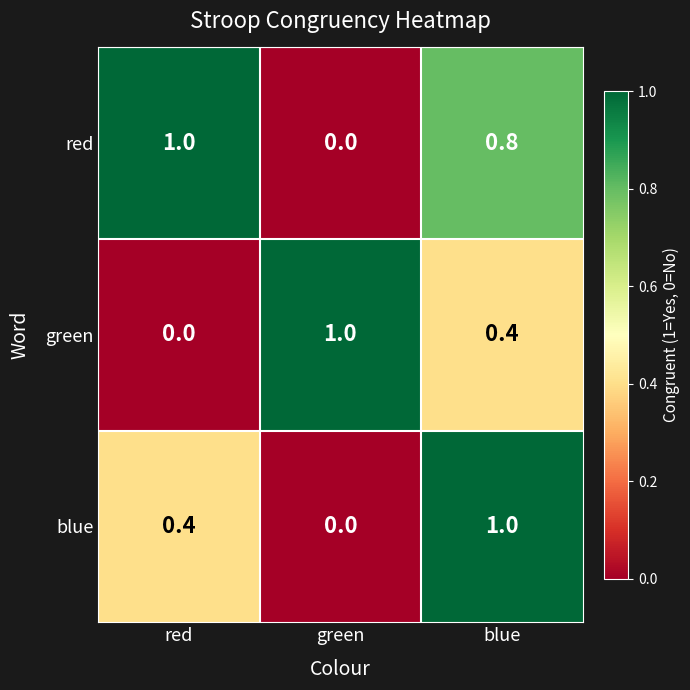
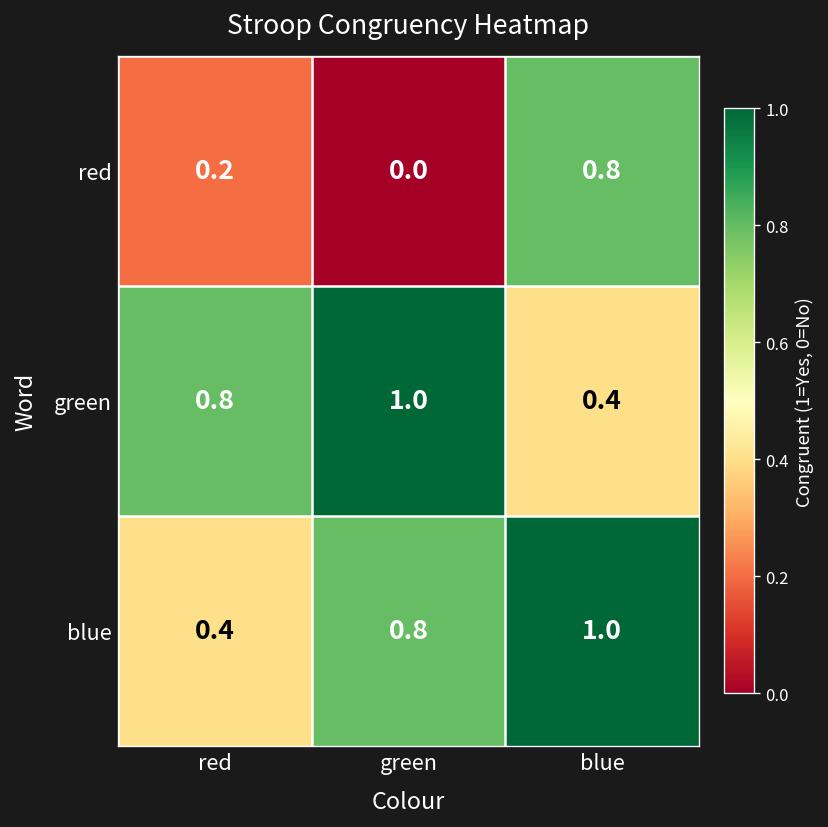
red, red: 1.0 -> 0.2
green, red: 0.0 -> 0.8
blue, green: 0.0 -> 0.8
